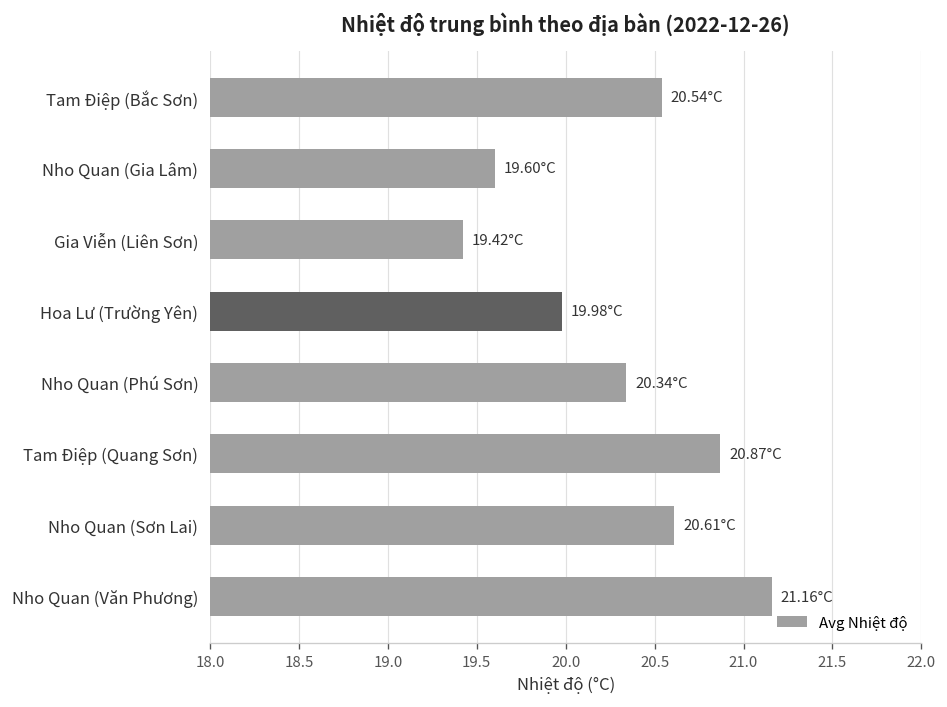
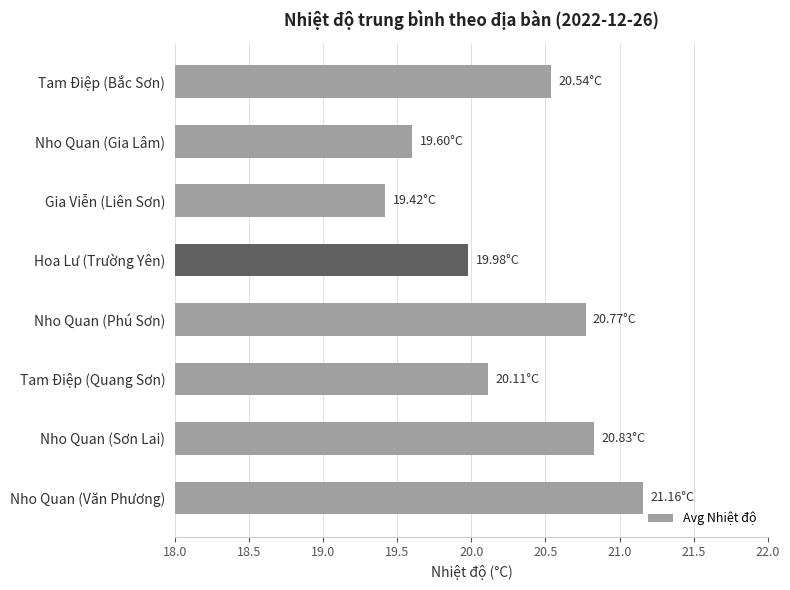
Nho Quan (Phú Sơn): 20.34°C -> 20.77°C
Tam Điệp (Quang Sơn): 20.87°C -> 20.11°C
Nho Quan (Sơn Lai): 20.61°C -> 20.83°C
